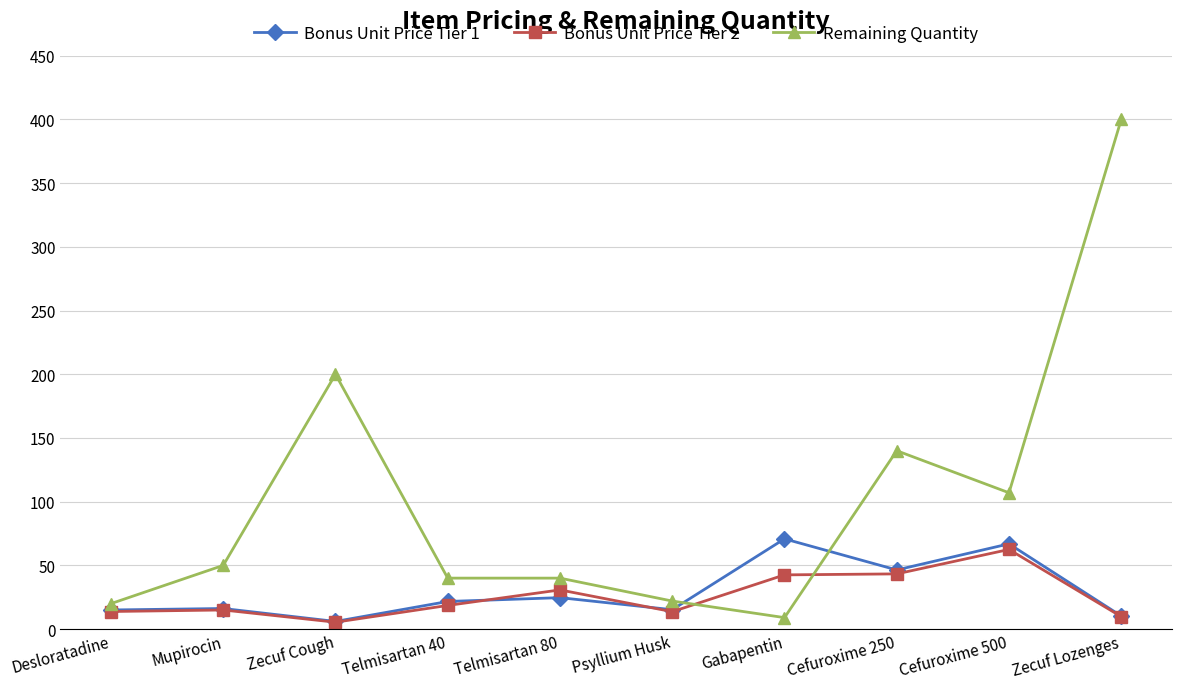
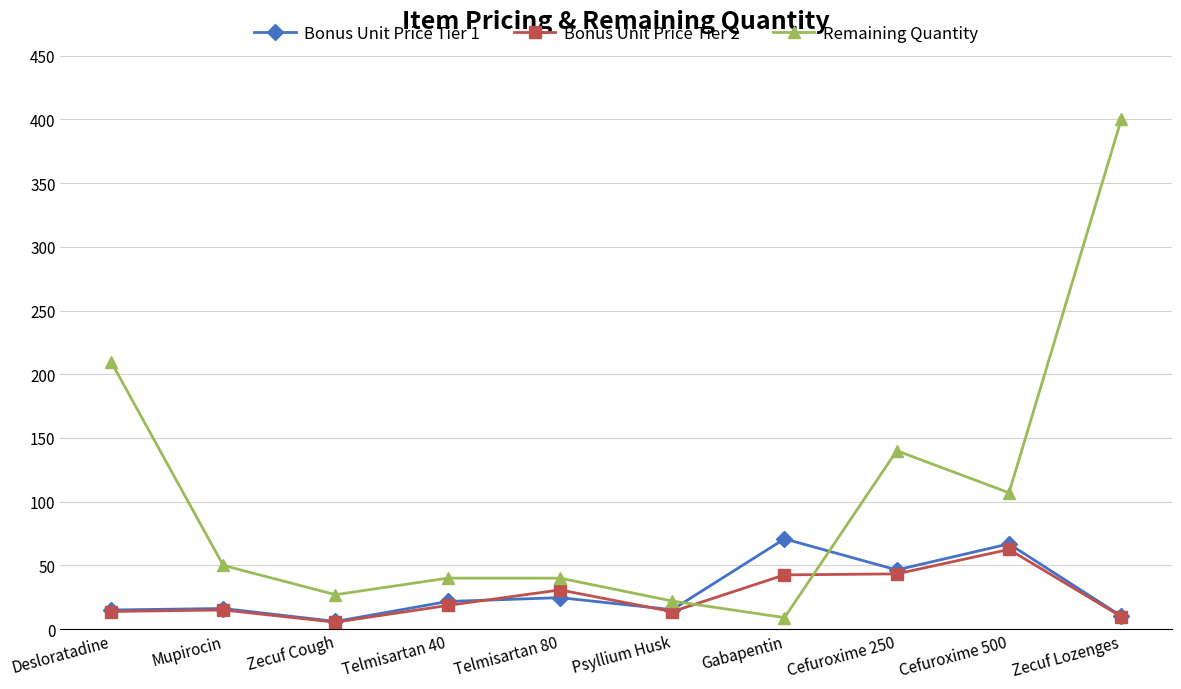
Remaining Quantity, Desloratadine: 20 -> 210
Remaining Quantity, Zecuf Cough: 200 -> 27
